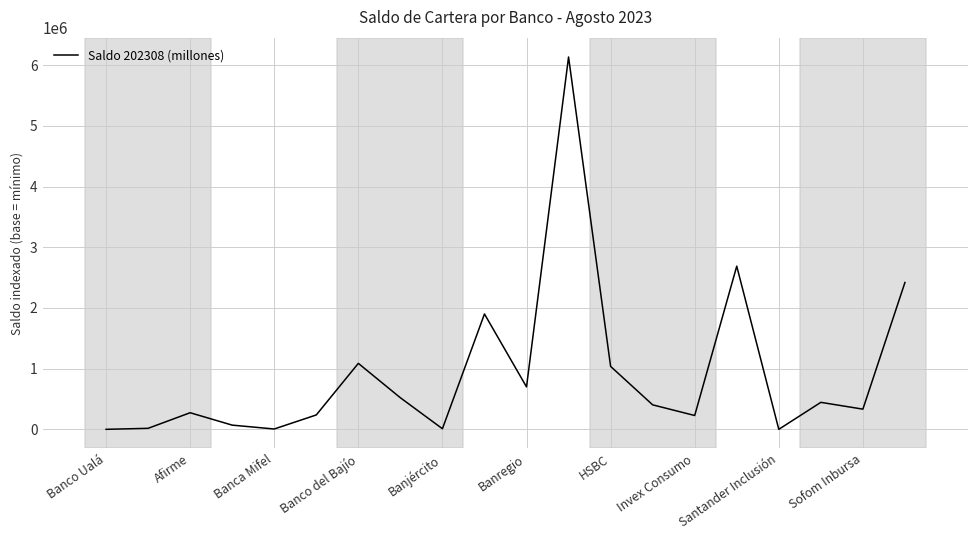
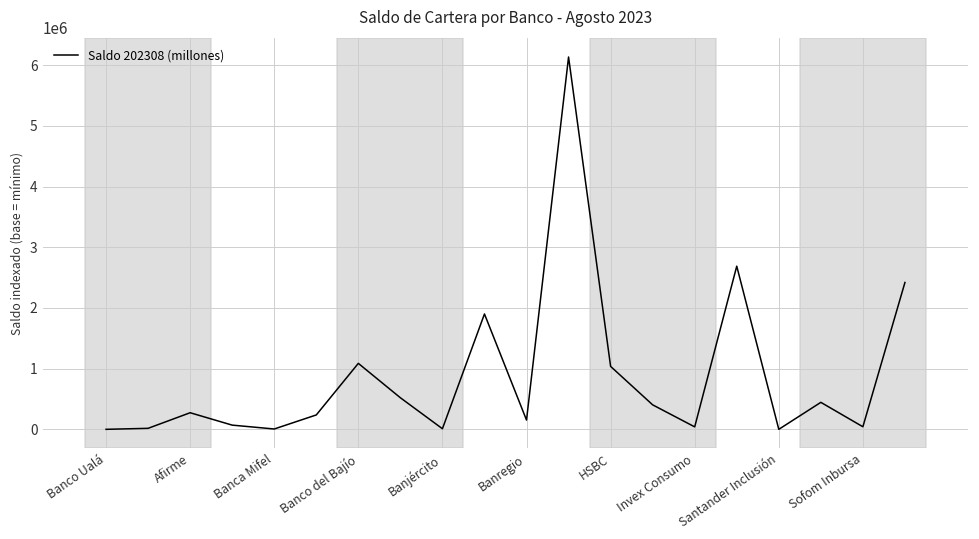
Banregio: 700000 -> 200000
Invex Consumo: 200000 -> 0
Sofom Inbursa: 300000 -> 0
